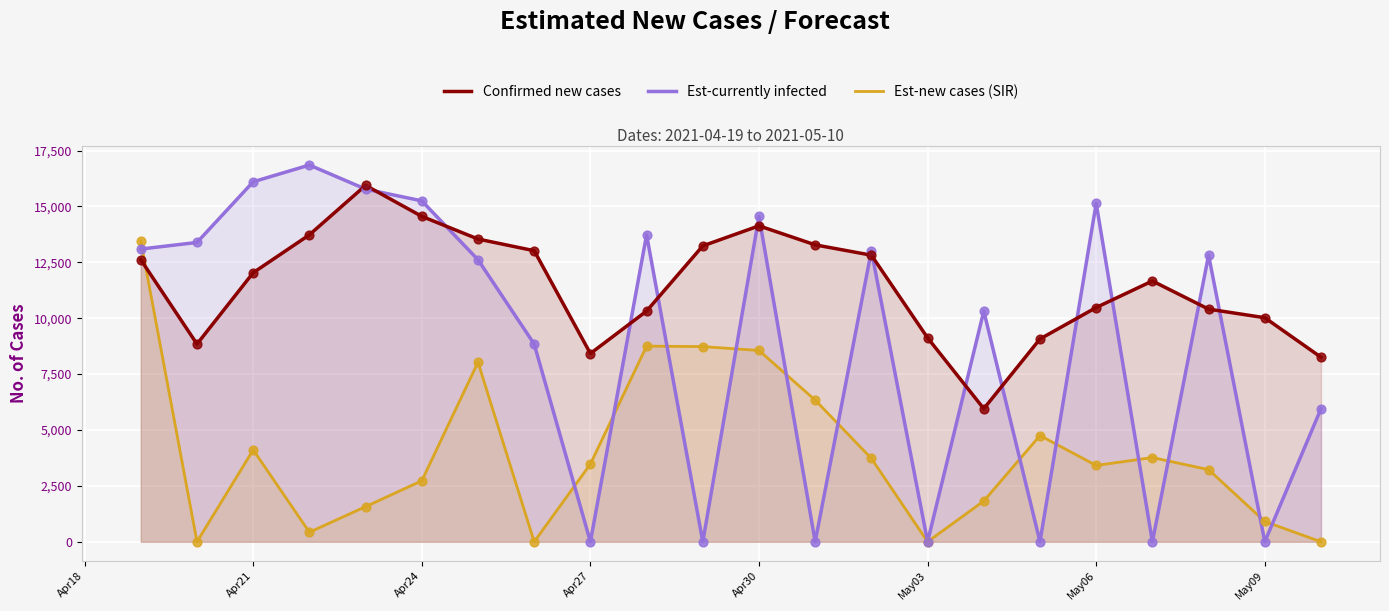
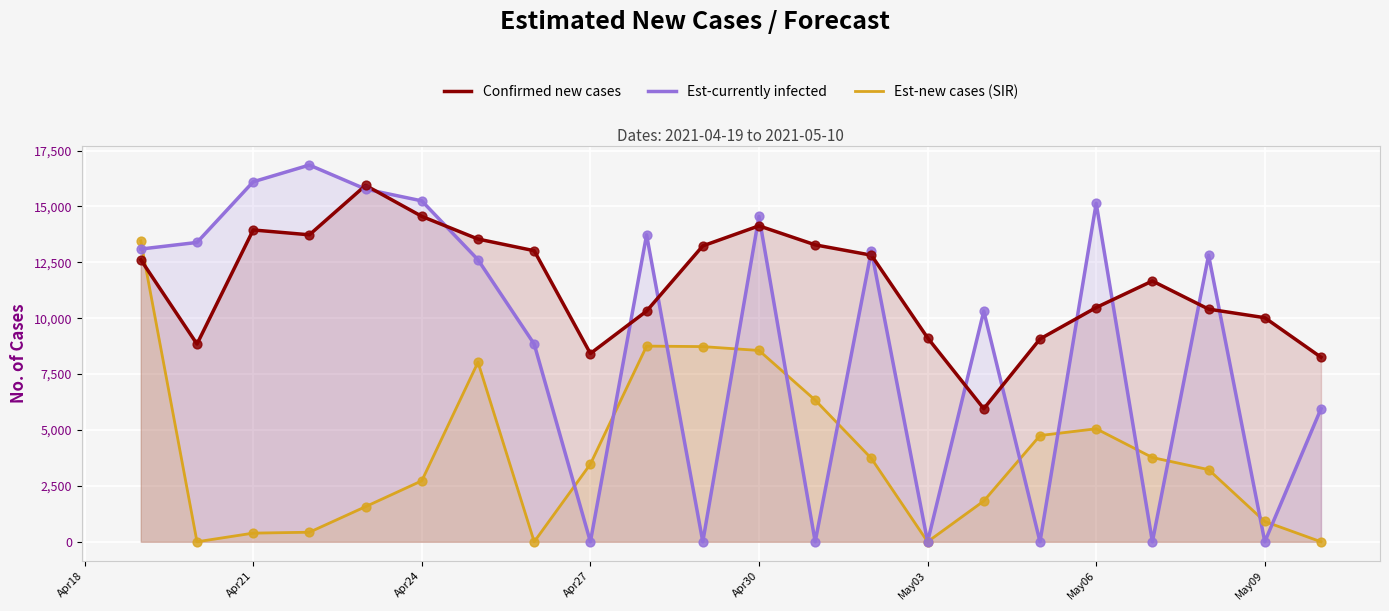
Confirmed new cases, Apr21: 12,000 -> 13,900
Est-new cases (SIR), Apr21: 4,100 -> 400
Est-new cases (SIR), May06: 3,400 -> 5,100
